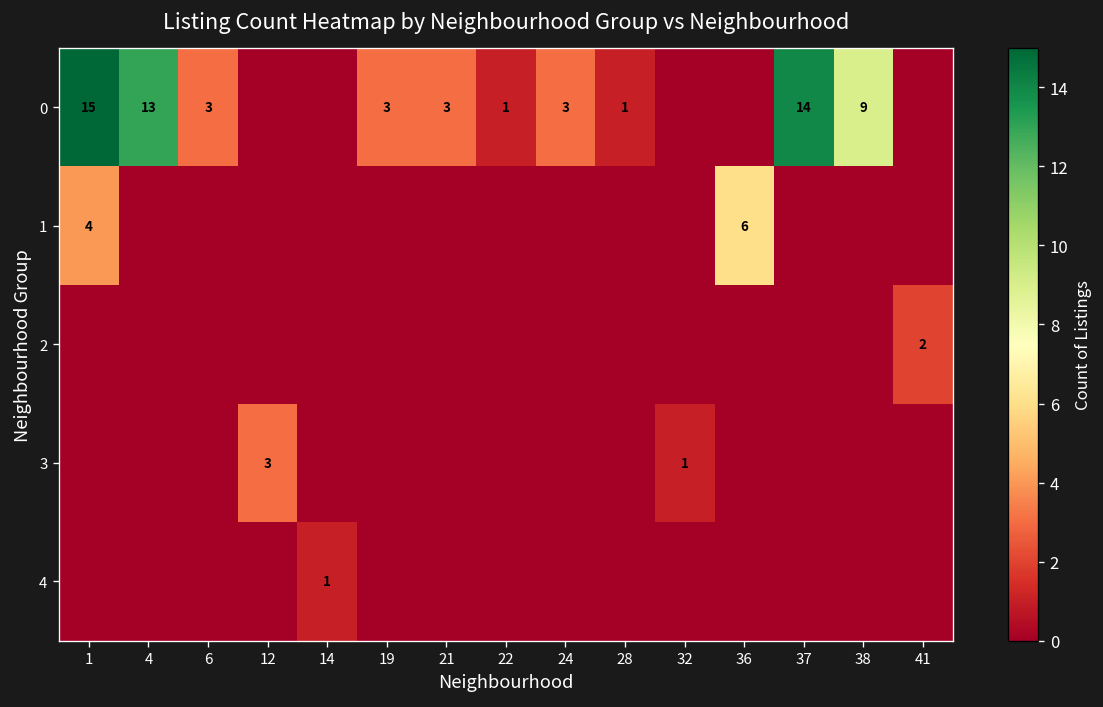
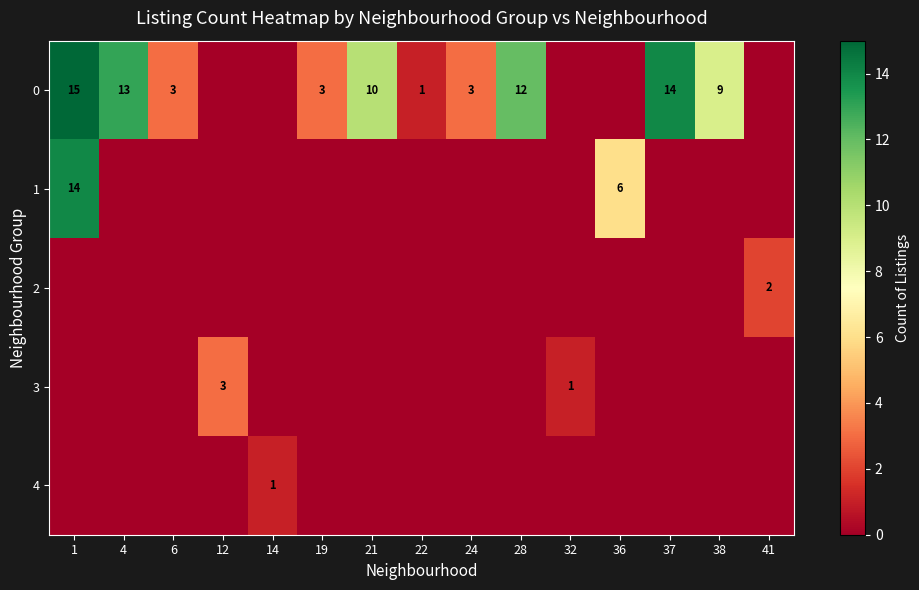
0, 21: 3 -> 10
0, 28: 1 -> 12
1, 1: 4 -> 14
